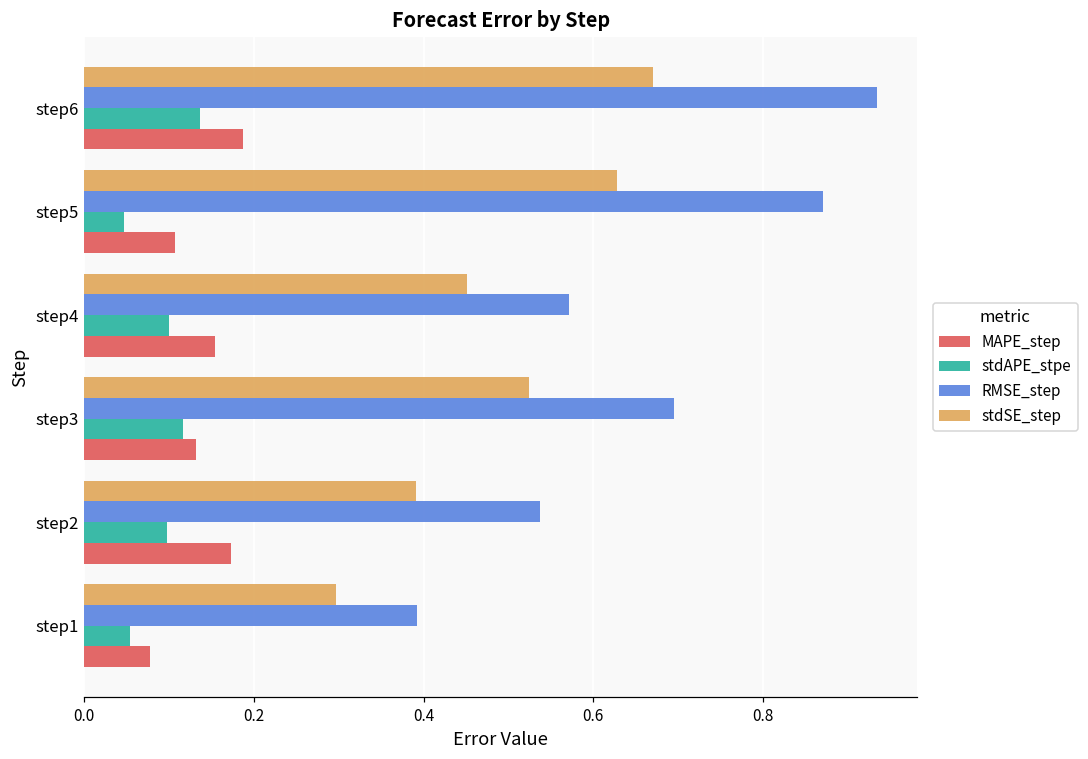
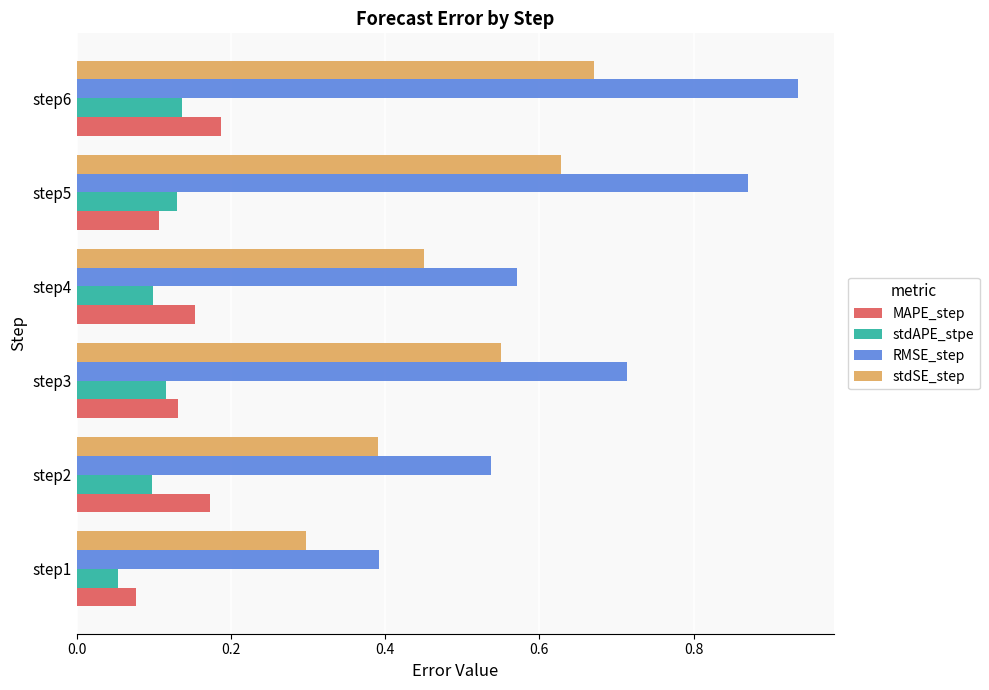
stdAPE_stpe, step5: 0.05 -> 0.13
stdSE_step, step3: 0.52 -> 0.55
RMSE_step, step3: 0.69 -> 0.71
